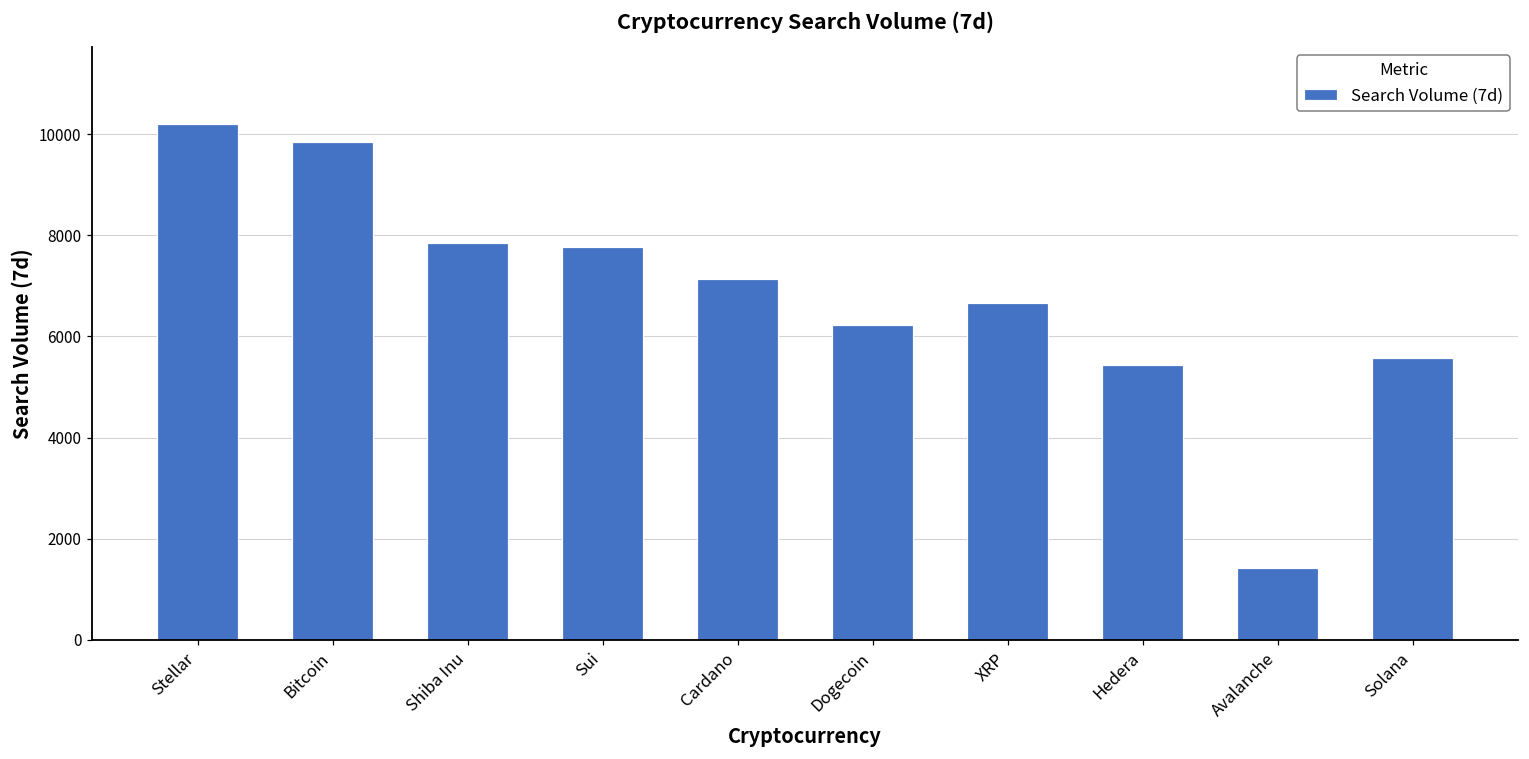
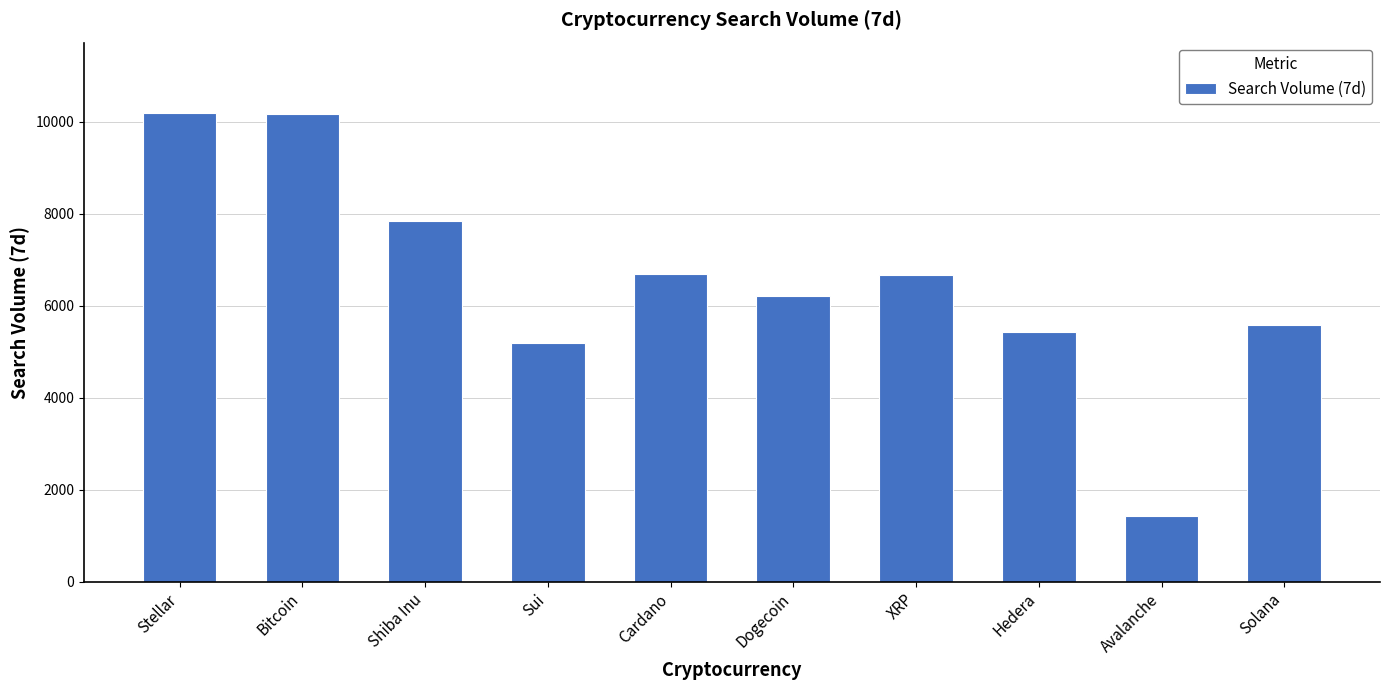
Bitcoin: 9800 -> 10200
Sui: 7800 -> 5200
Cardano: 7100 -> 6700
